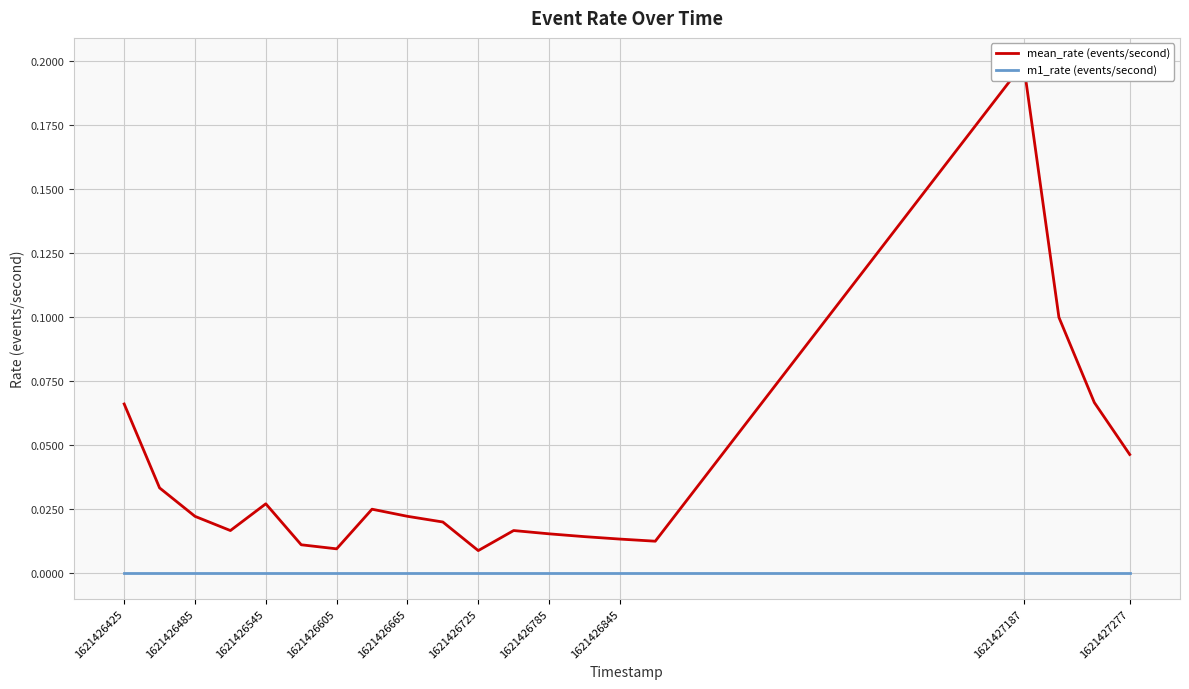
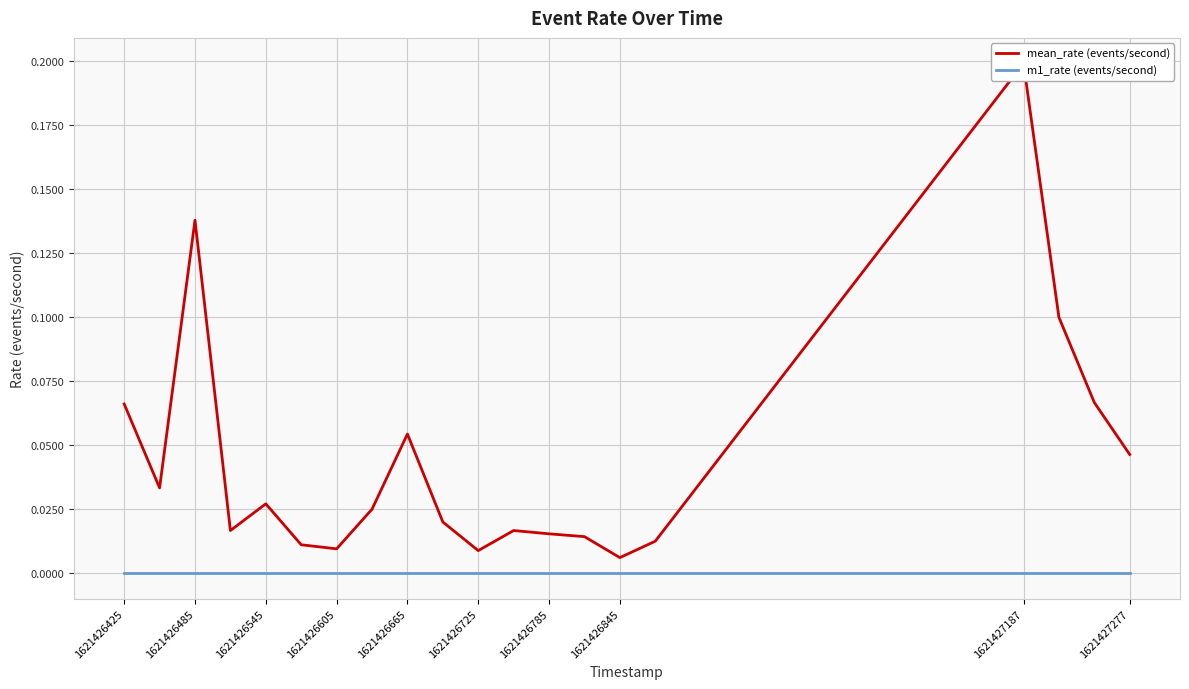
mean_rate (events/second), 1621426485: 0.022 -> 0.138
mean_rate (events/second), 1621426665: 0.022 -> 0.054
mean_rate (events/second), 1621426845: 0.013 -> 0.006
